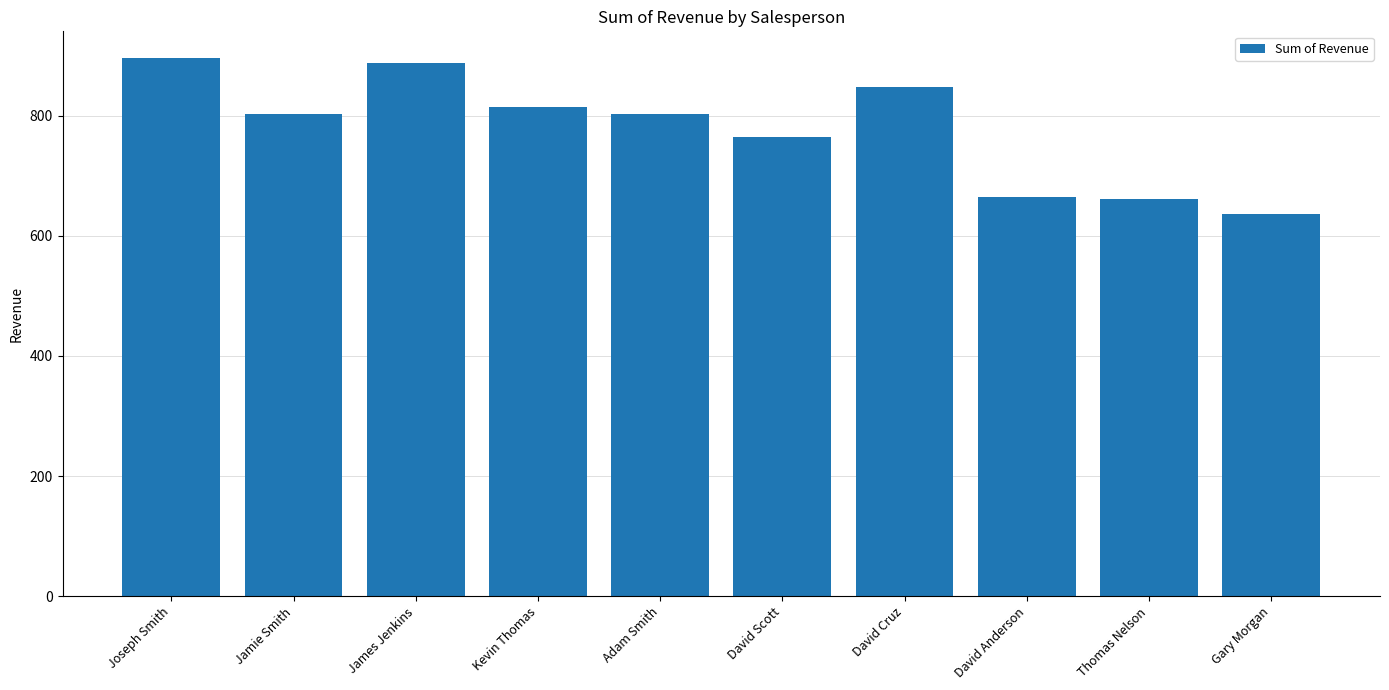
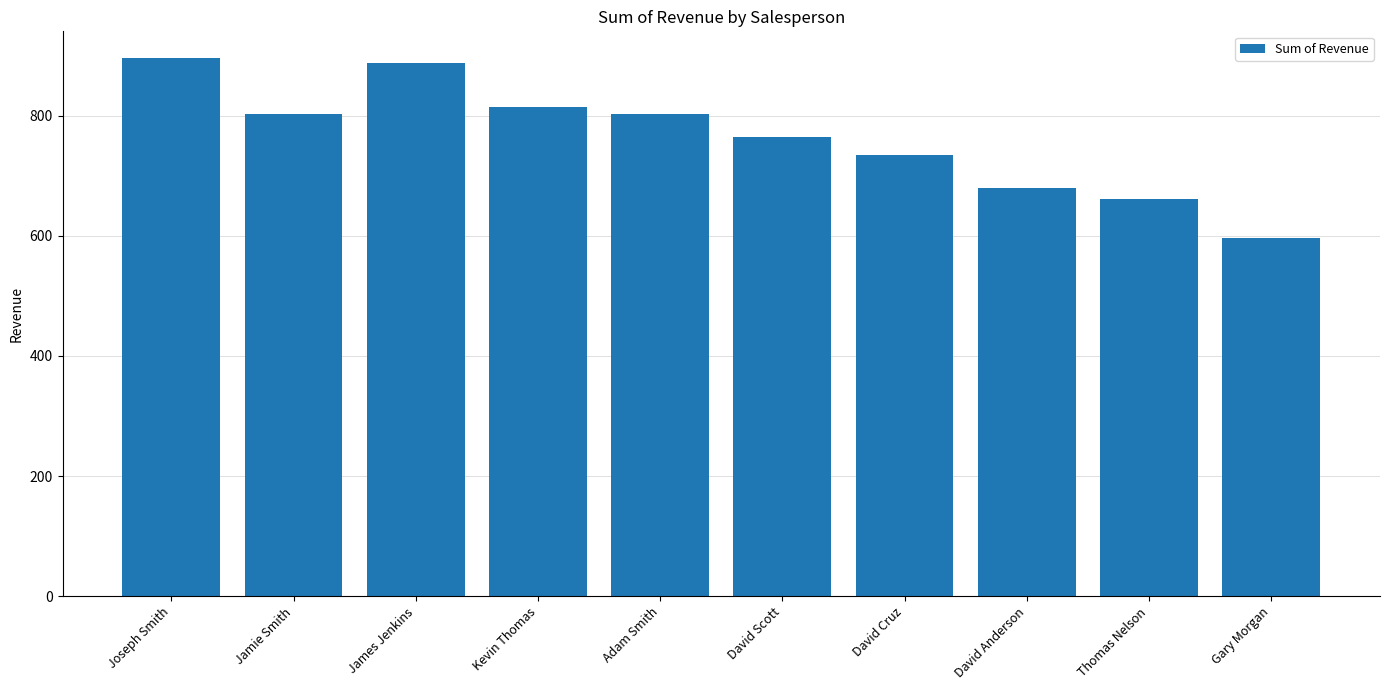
David Cruz: 850 -> 730
David Anderson: 660 -> 680
Gary Morgan: 640 -> 600
